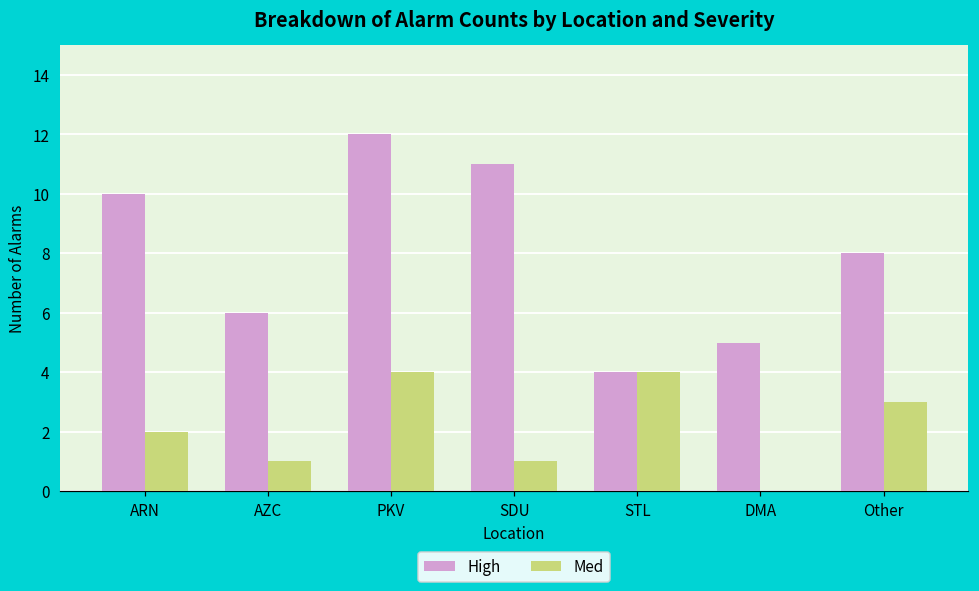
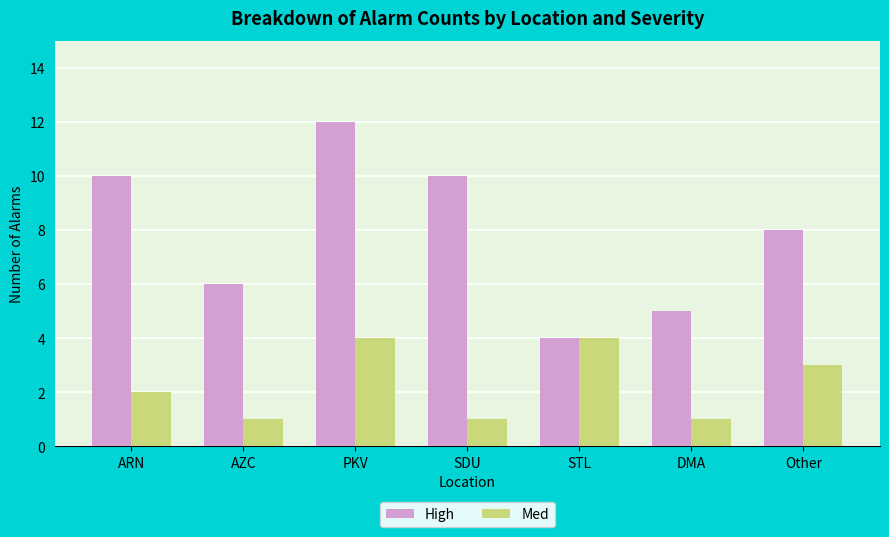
High, SDU: 11 -> 10
Med, DMA: 0 -> 1
